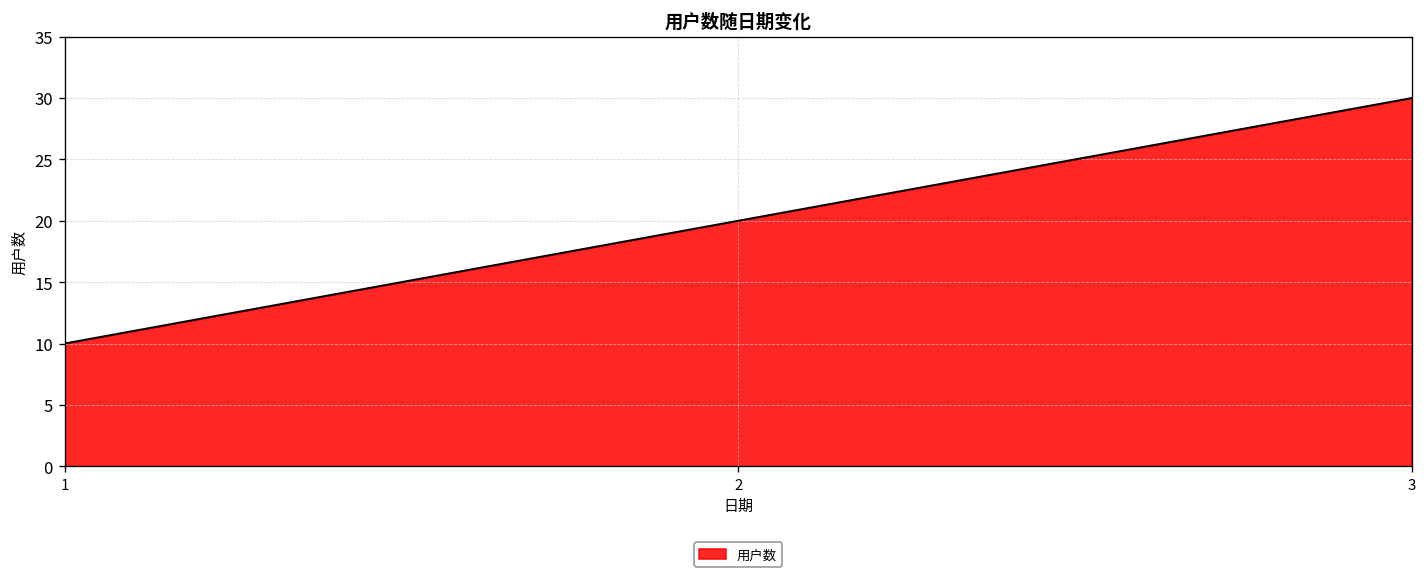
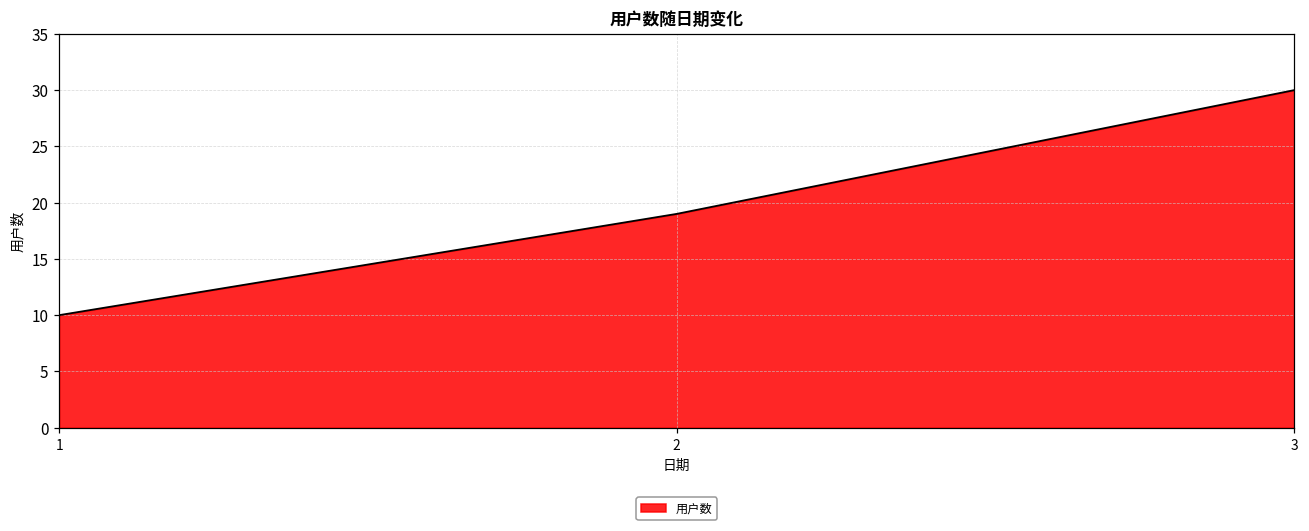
2: 20 -> 19
